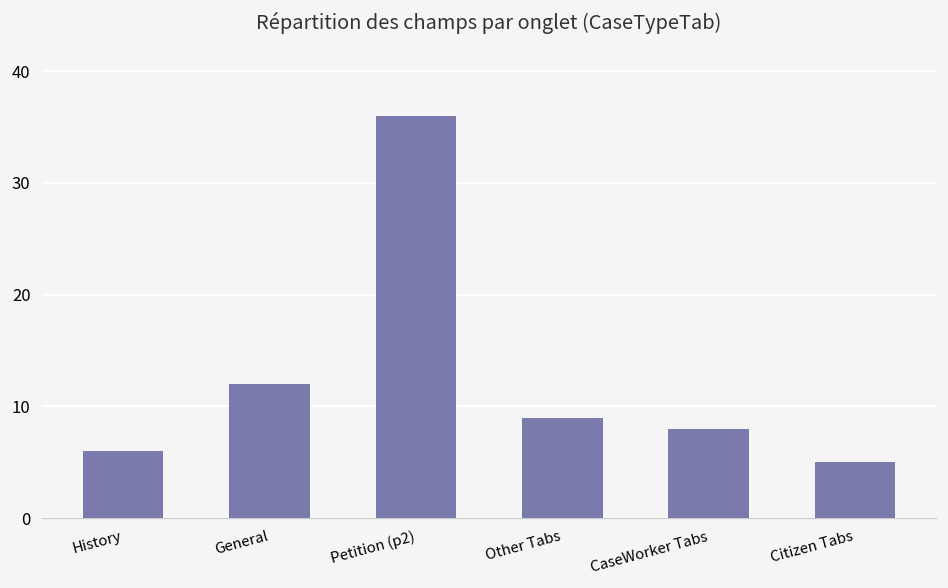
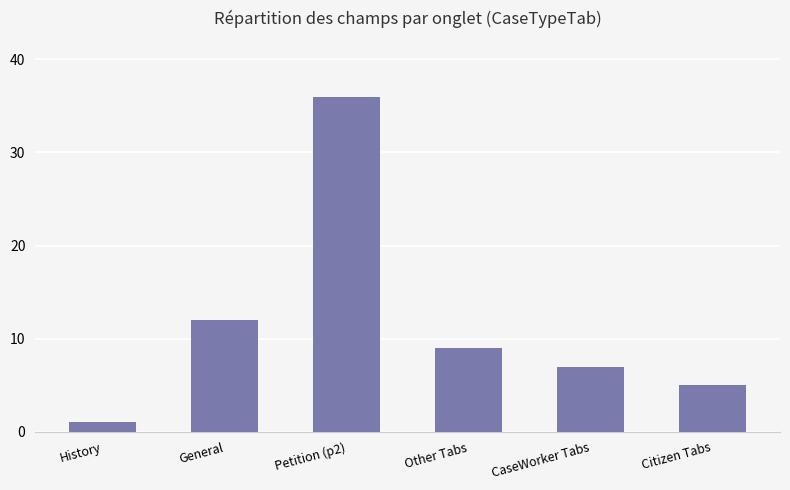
History: 6 -> 1
CaseWorker Tabs: 8 -> 7
